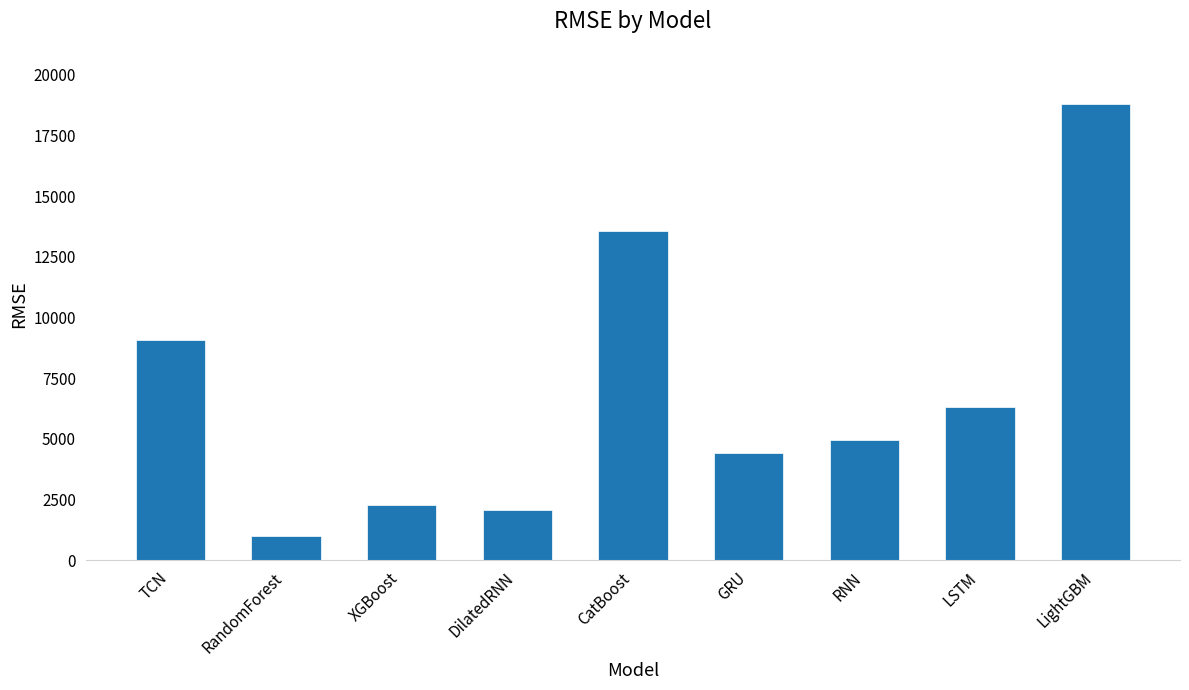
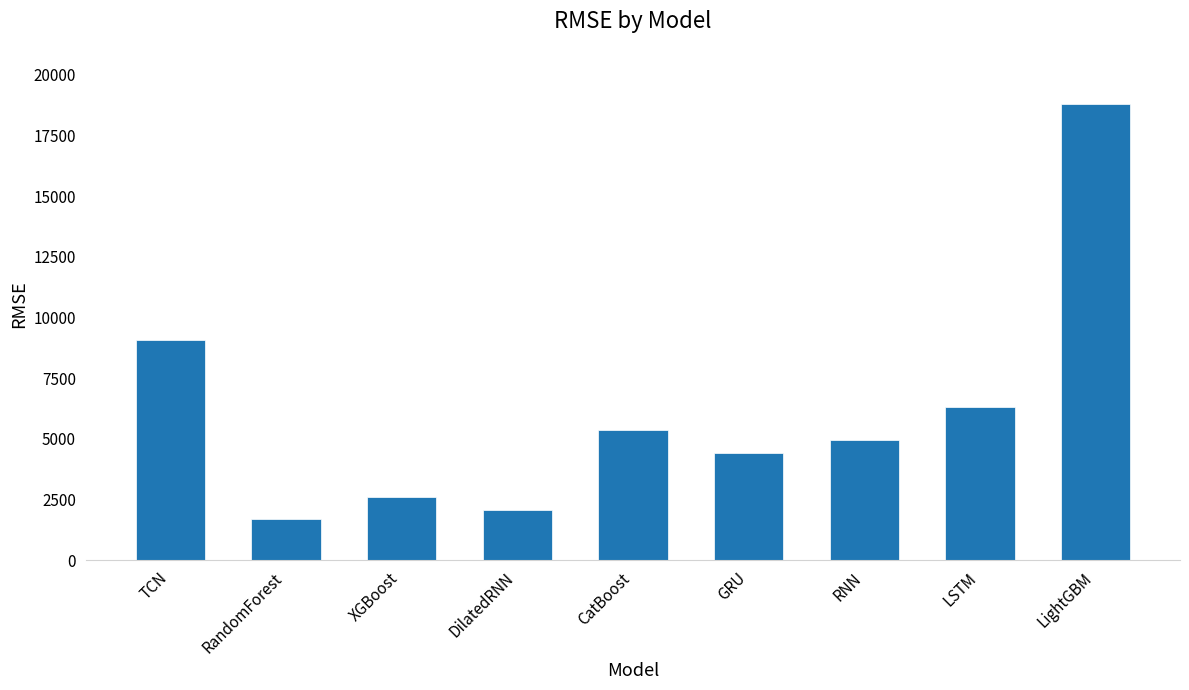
RandomForest: 1000 -> 1700
XGBoost: 2300 -> 2600
CatBoost: 13600 -> 5400
